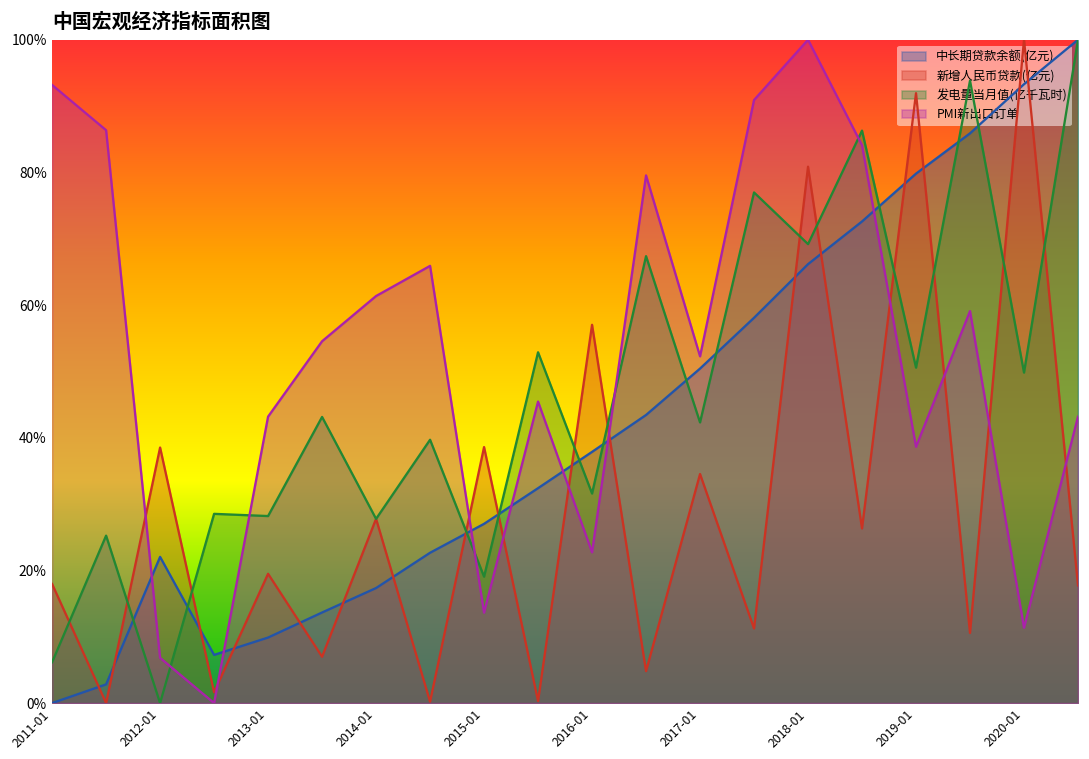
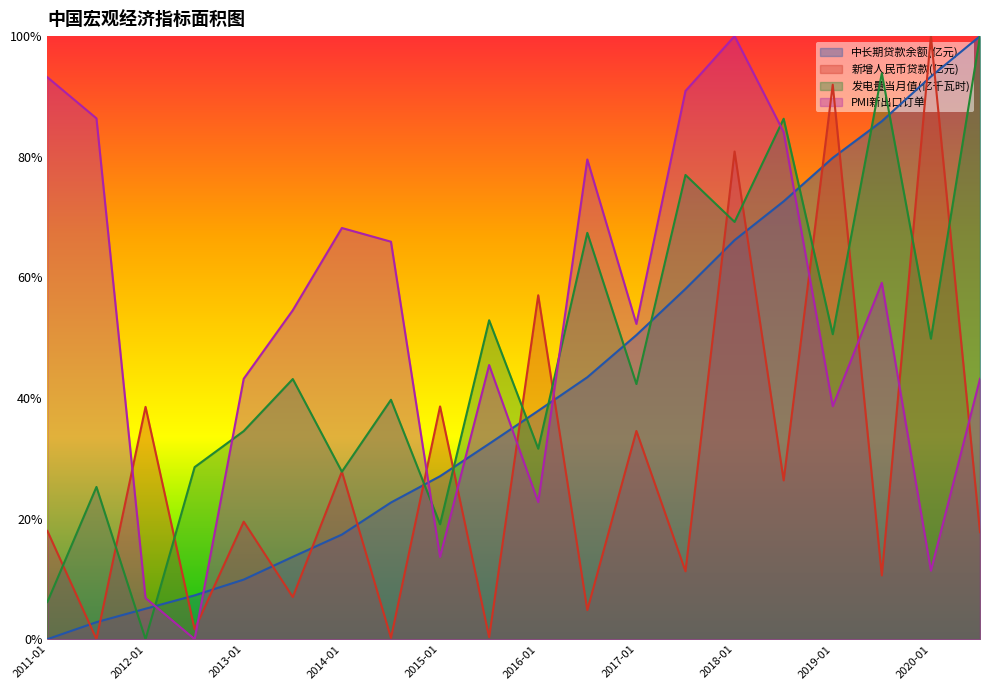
中长期贷款余额(亿元), 2012-01: 22% -> 5%
发电量当月值(亿千瓦时), 2013-01: 28% -> 35%
PMI新出口订单, 2014-01: 61% -> 68%
